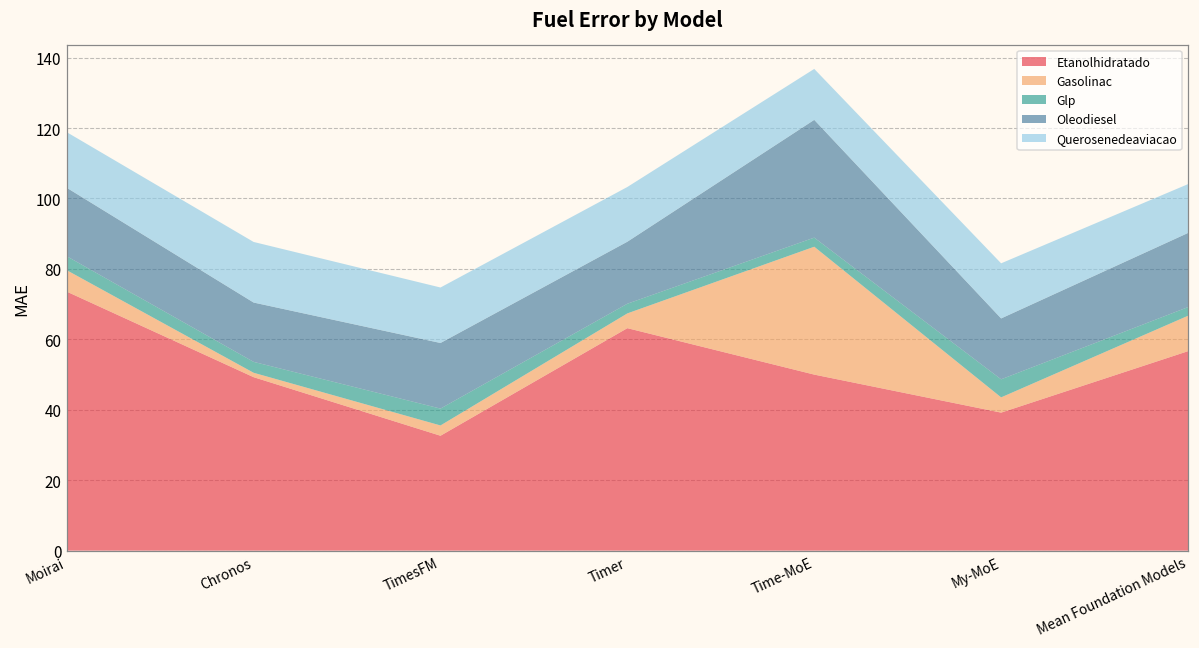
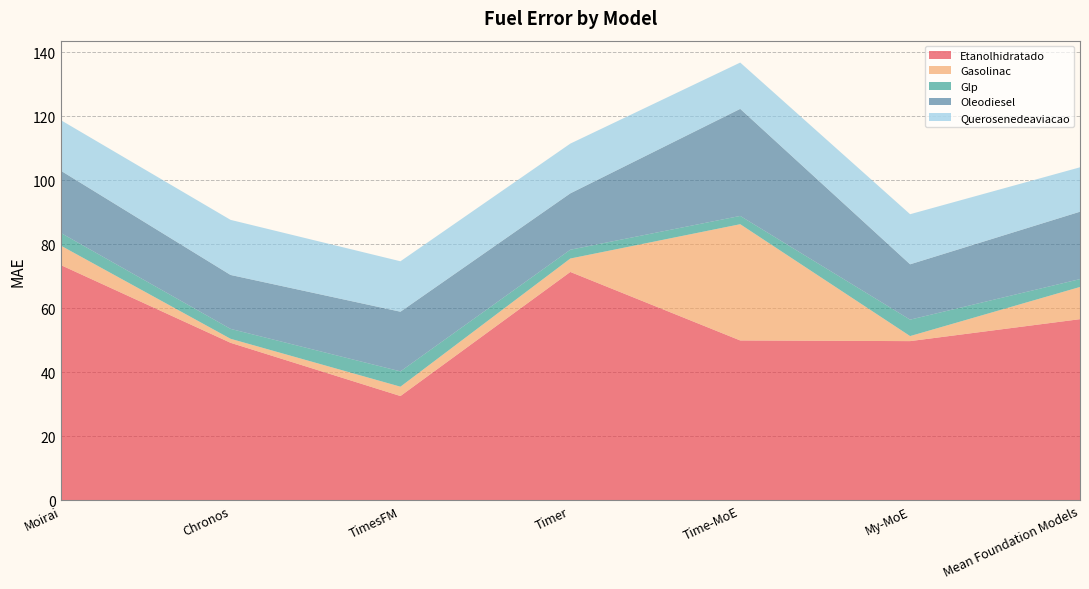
Etanolhidratado, Timer: 63 -> 71
Etanolhidratado, My-MoE: 39 -> 50
Gasolinac, My-MoE: 4 -> 2
